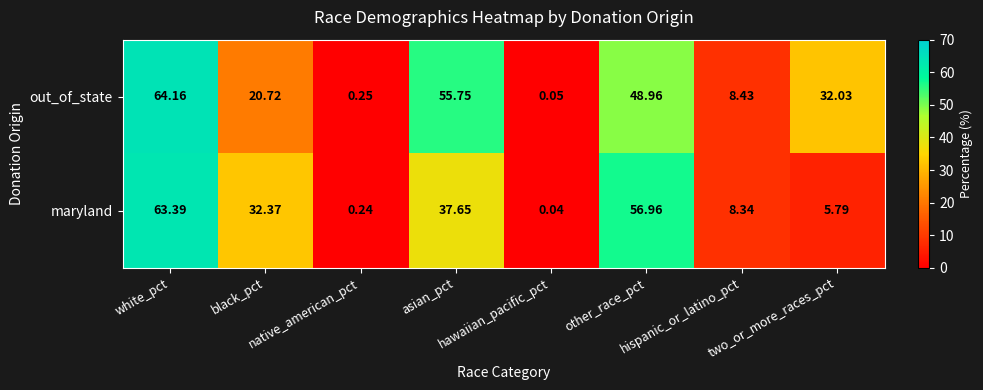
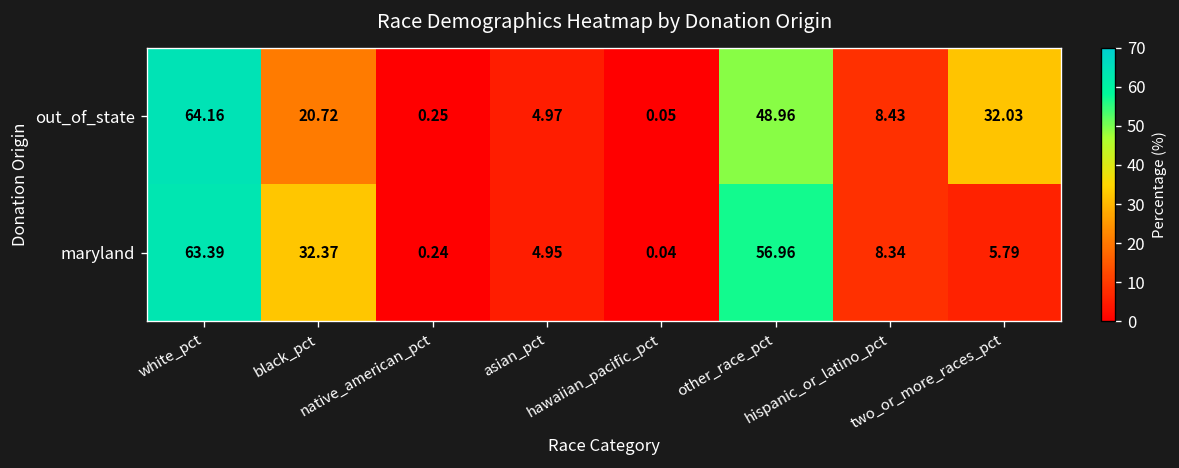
out_of_state, asian_pct: 55.75 -> 4.97
maryland, asian_pct: 37.65 -> 4.95
